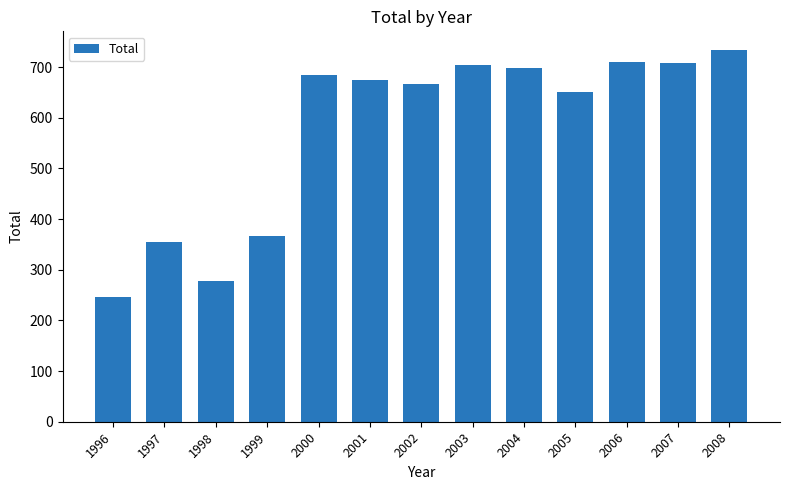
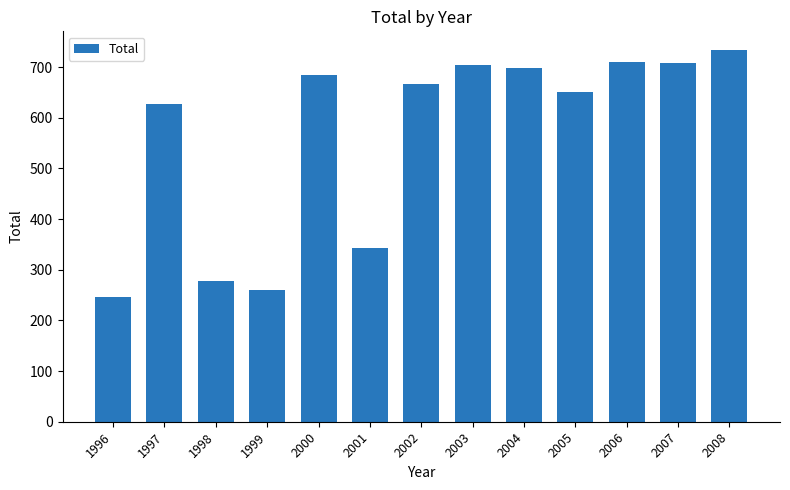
1997: 350 -> 630
1999: 370 -> 260
2001: 670 -> 340
